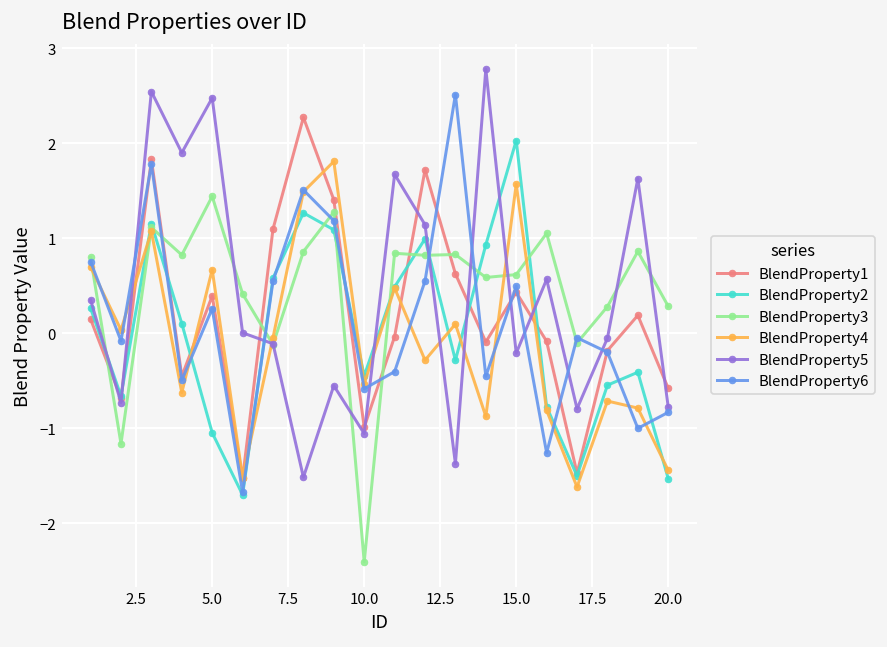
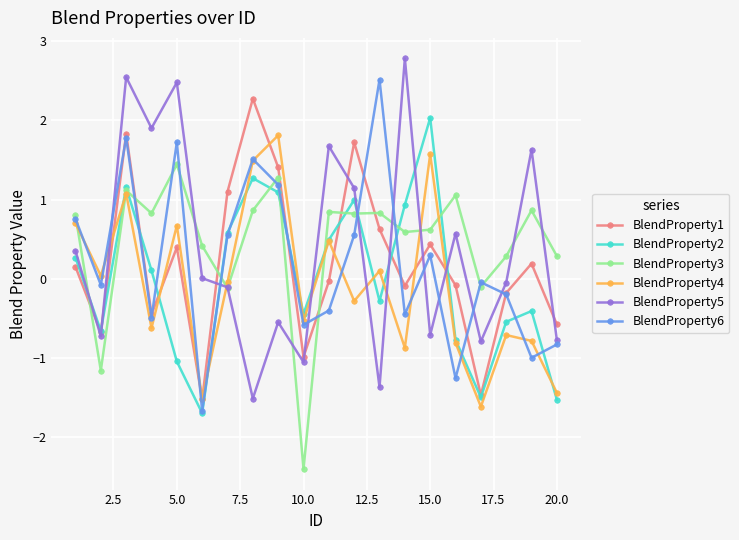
BlendProperty6, 5.0: 0.3 -> 1.7
BlendProperty5, 15.0: -0.2 -> -0.7
BlendProperty6, 15.0: 0.5 -> 0.3
